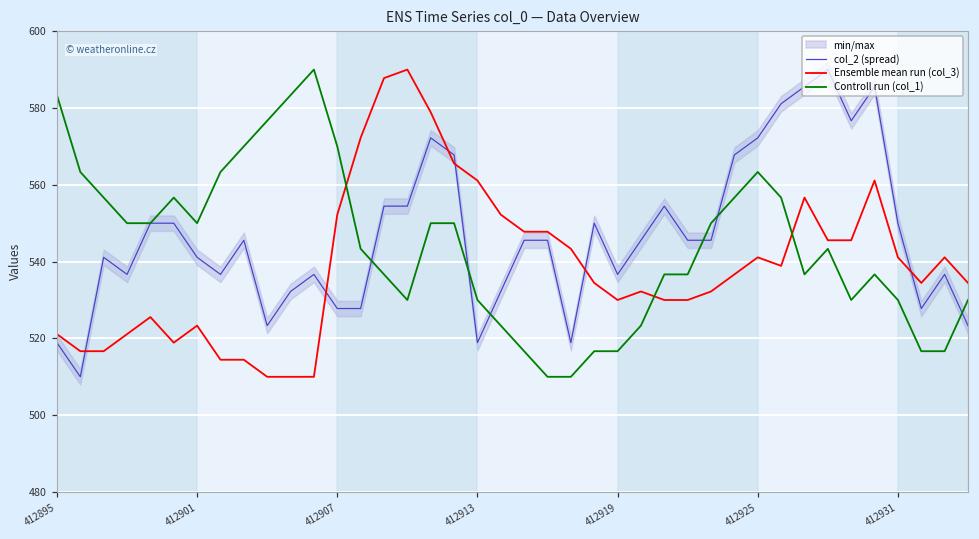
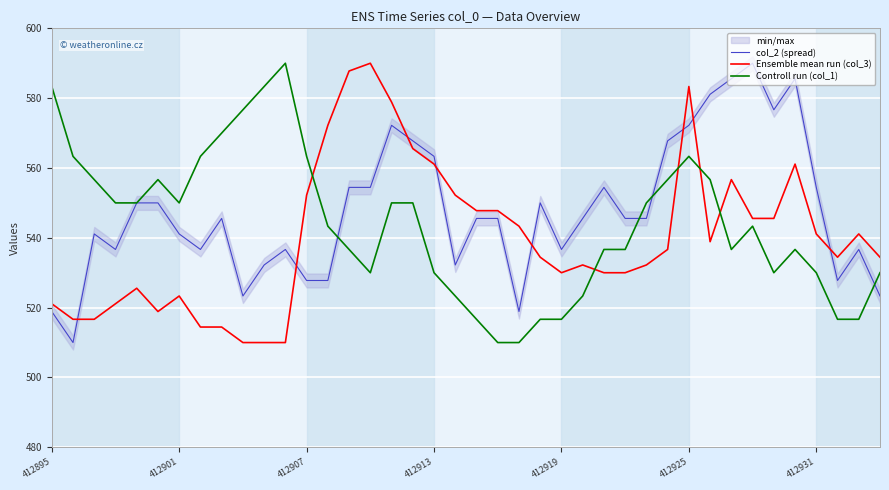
Controll run (col_1), 412907: 570 -> 563
col_2 (spread), 412913: 519 -> 563
Ensemble mean run (col_3), 412925: 541 -> 583
col_2 (spread), 412931: 550 -> 554
